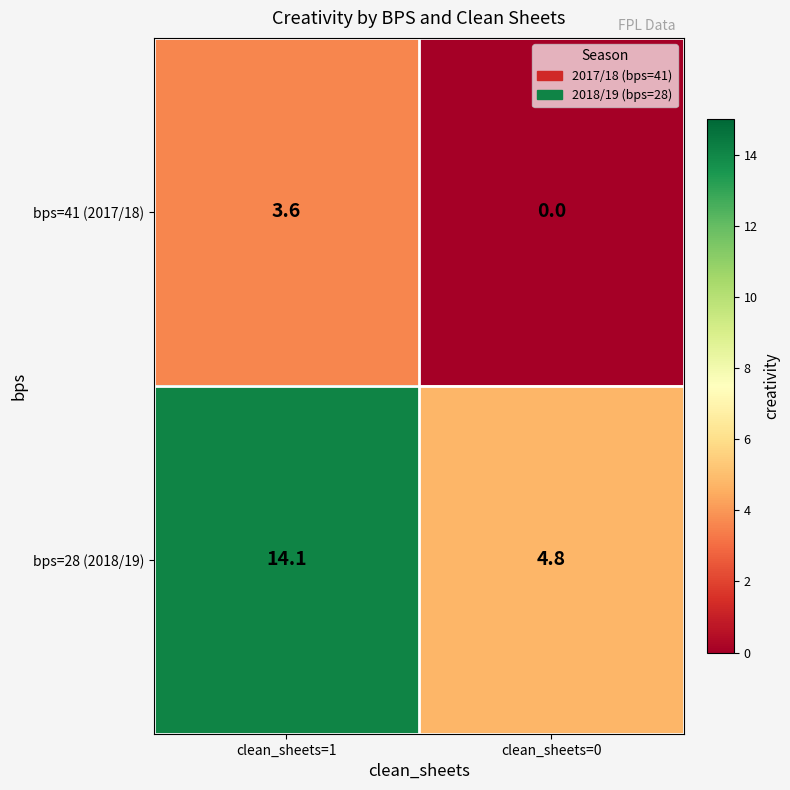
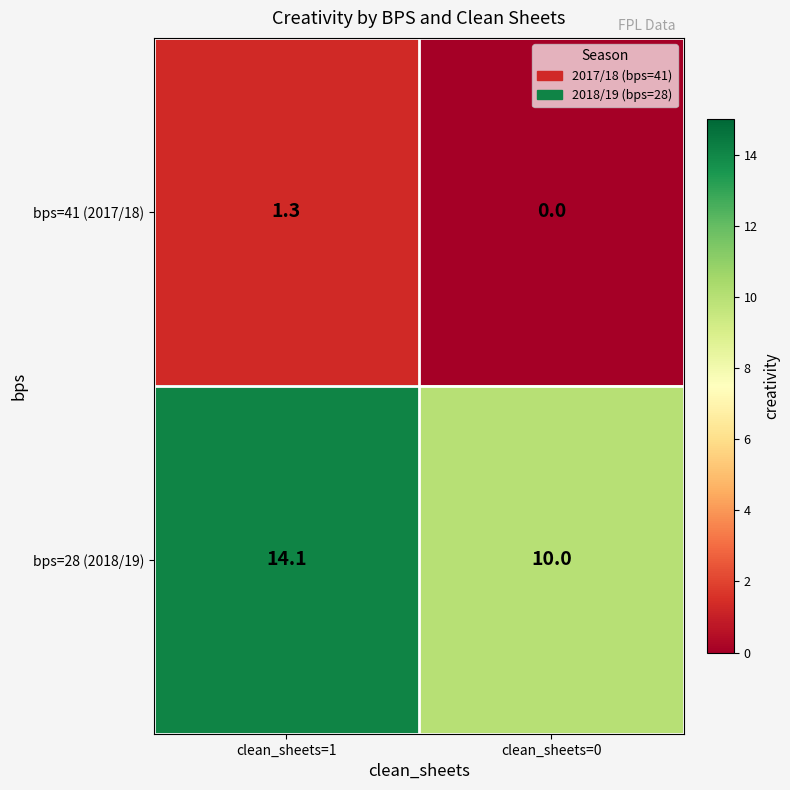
bps=41 (2017/18), clean_sheets=1: 3.6 -> 1.3
bps=28 (2018/19), clean_sheets=0: 4.8 -> 10.0
